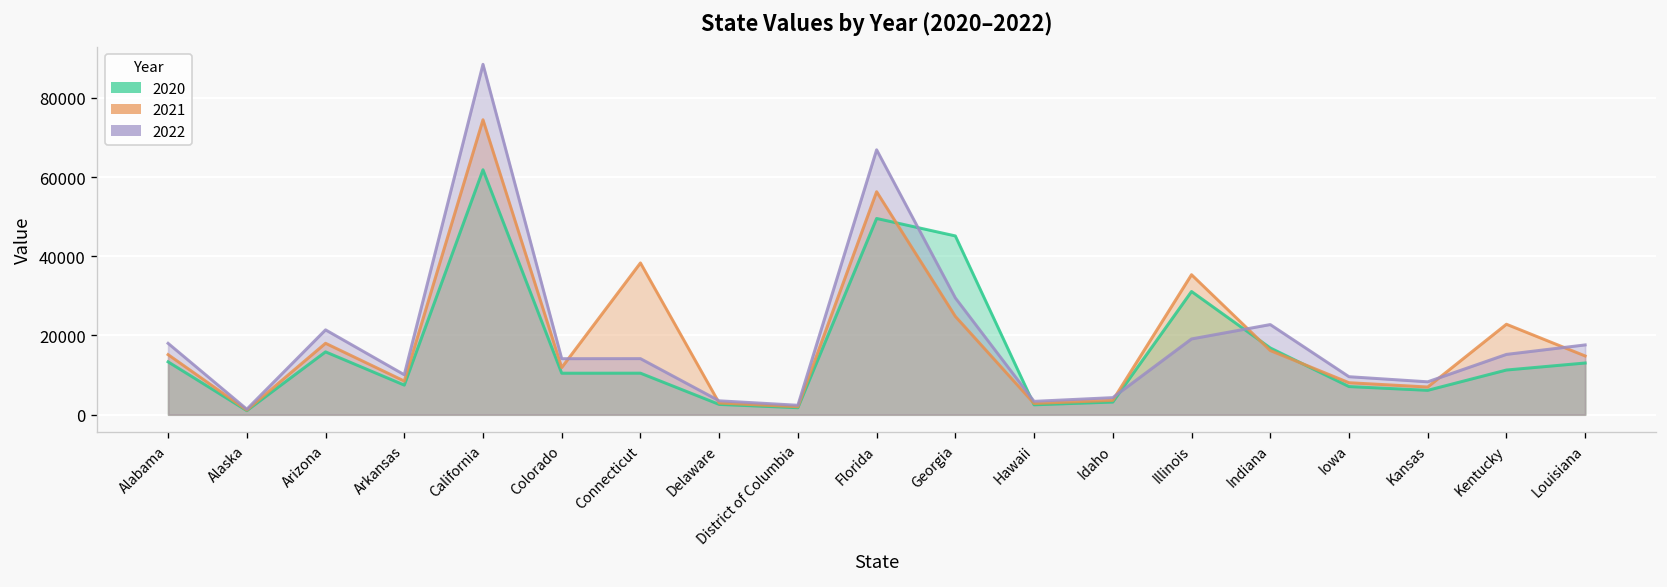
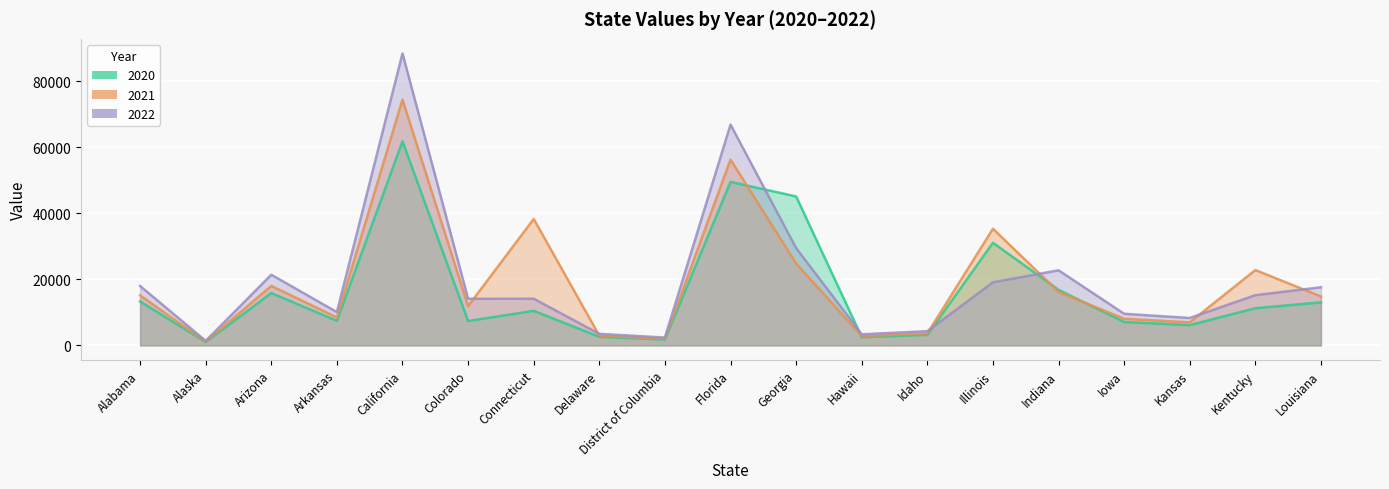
2020, Colorado: 10000 -> 7000
